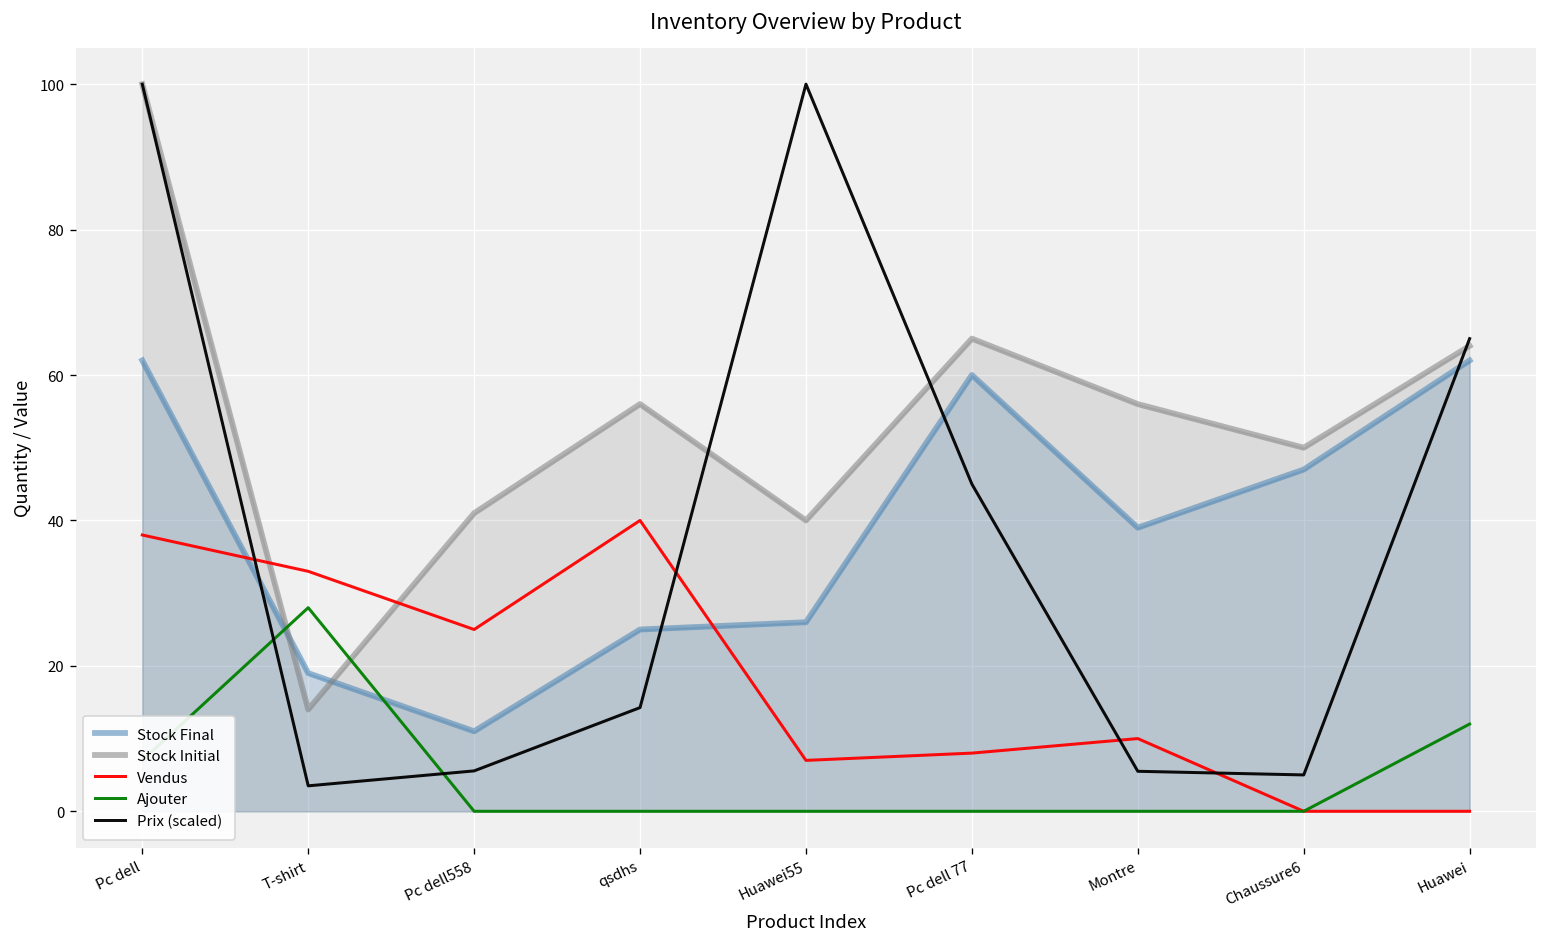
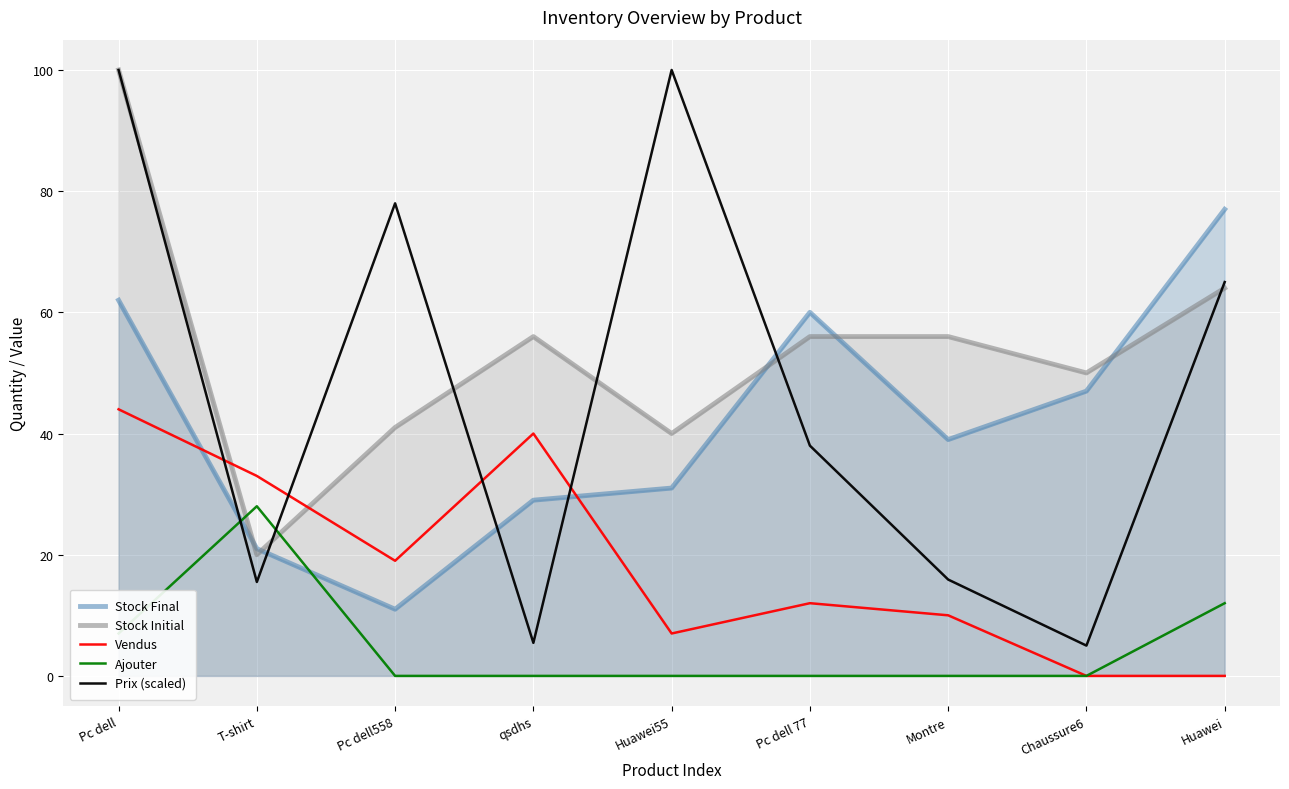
Vendus, Pc dell: 38 -> 44
Stock Final, T-shirt: 19 -> 21
Stock Initial, T-shirt: 14 -> 20
Prix (scaled), T-shirt: 4 -> 16
Vendus, Pc dell558: 25 -> 19
Prix (scaled), Pc dell558: 6 -> 78
Stock Final, qsdhs: 25 -> 29
Prix (scaled), qsdhs: 14 -> 5
Stock Final, Huawei55: 26 -> 31
Stock Initial, Pc dell 77: 65 -> 56
Vendus, Pc dell 77: 8 -> 12
Prix (scaled), Pc dell 77: 45 -> 38
Prix (scaled), Montre: 6 -> 16
Stock Final, Huawei: 62 -> 77
